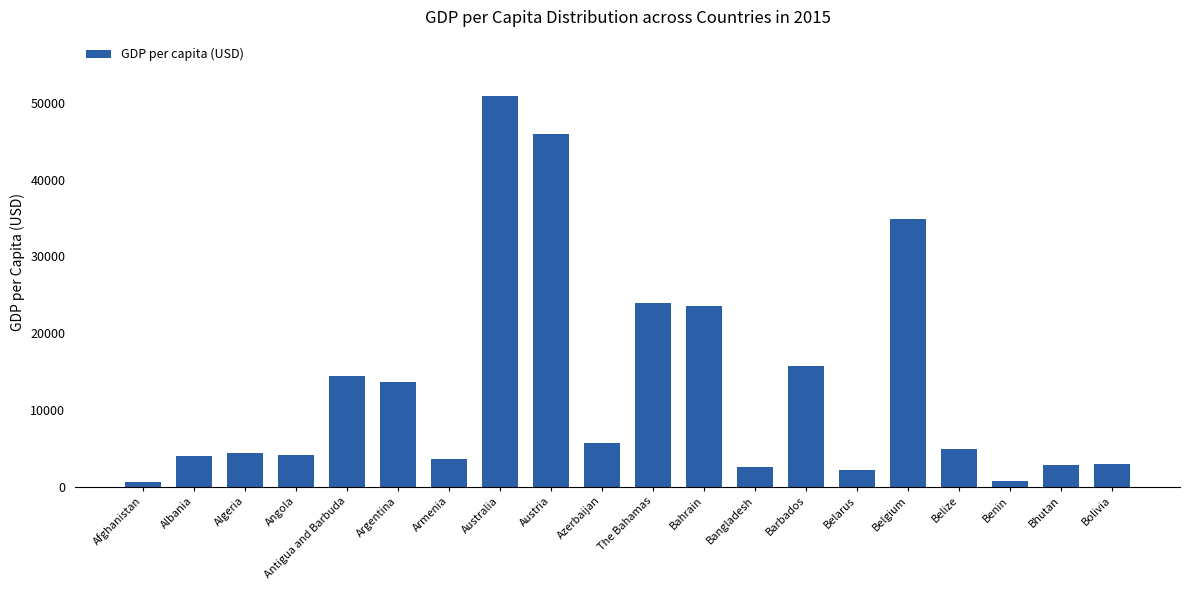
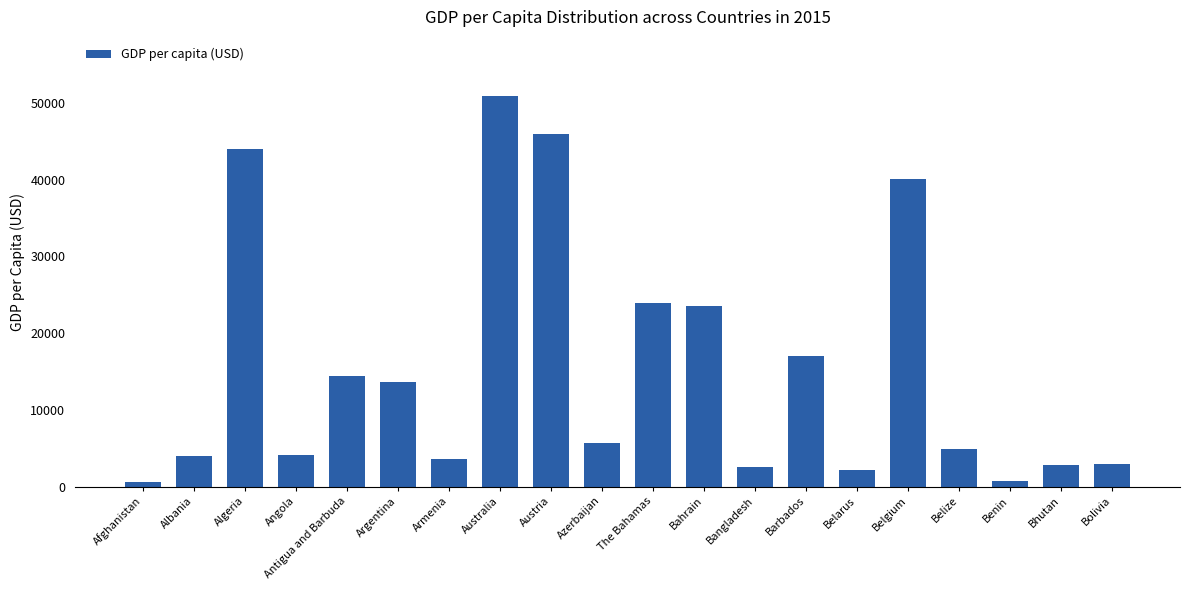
Algeria: 4000 -> 44000
Barbados: 16000 -> 17000
Belgium: 35000 -> 40000
